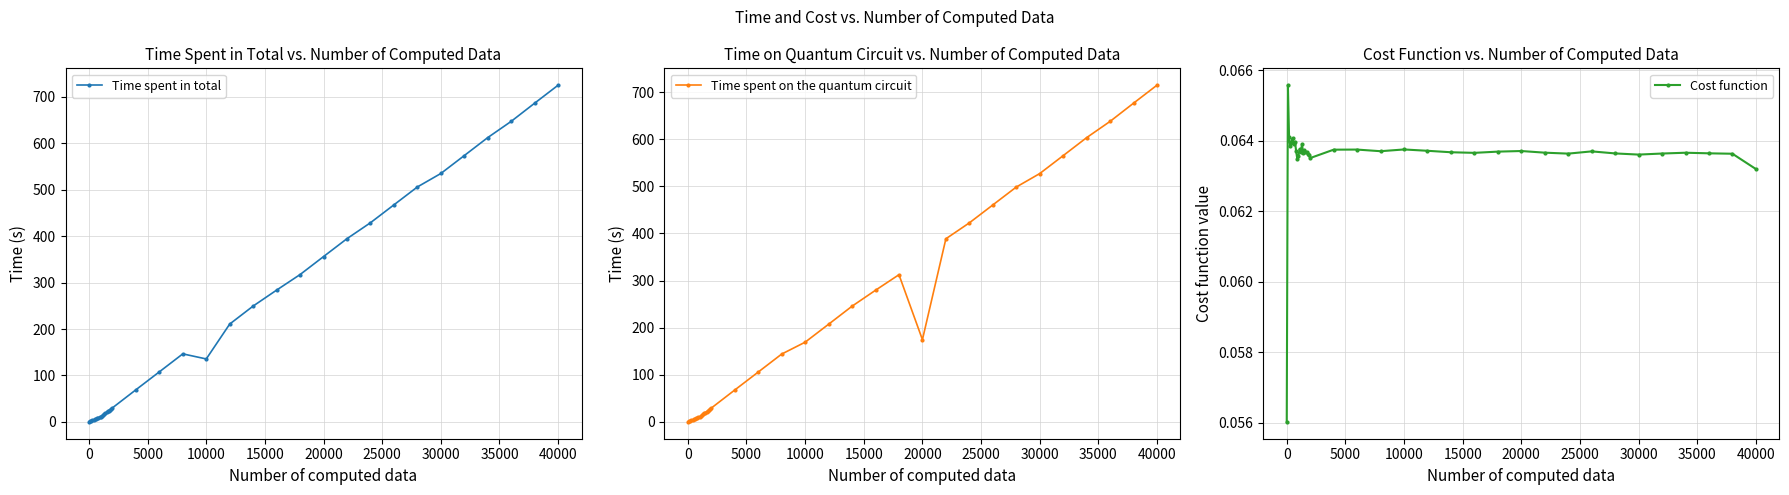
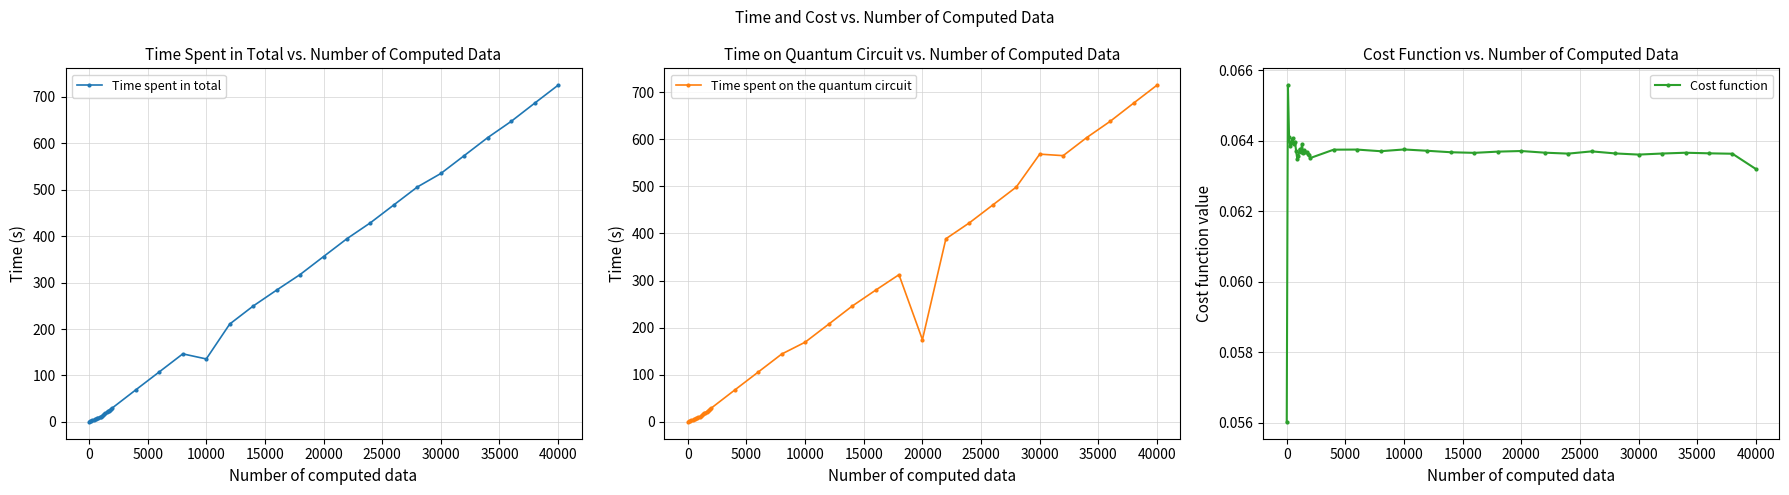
Time on Quantum Circuit vs. Number of Computed Data, 30000: 530 -> 570
